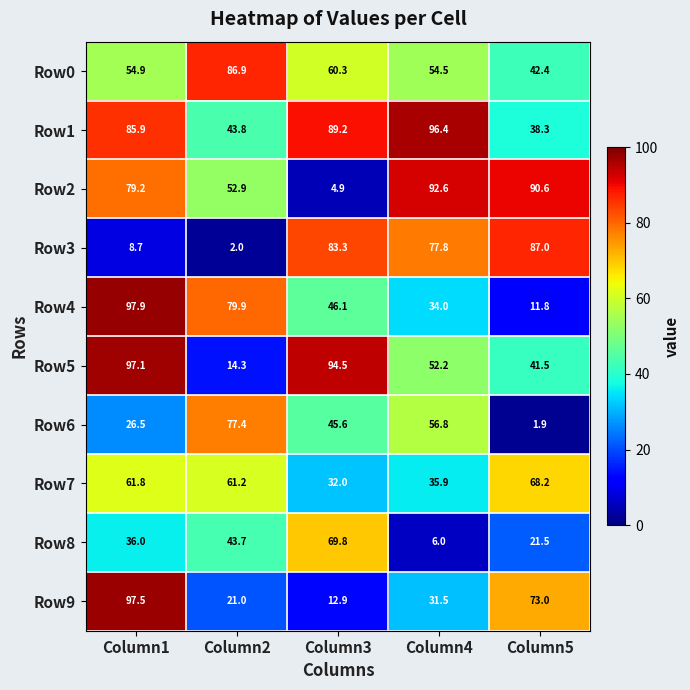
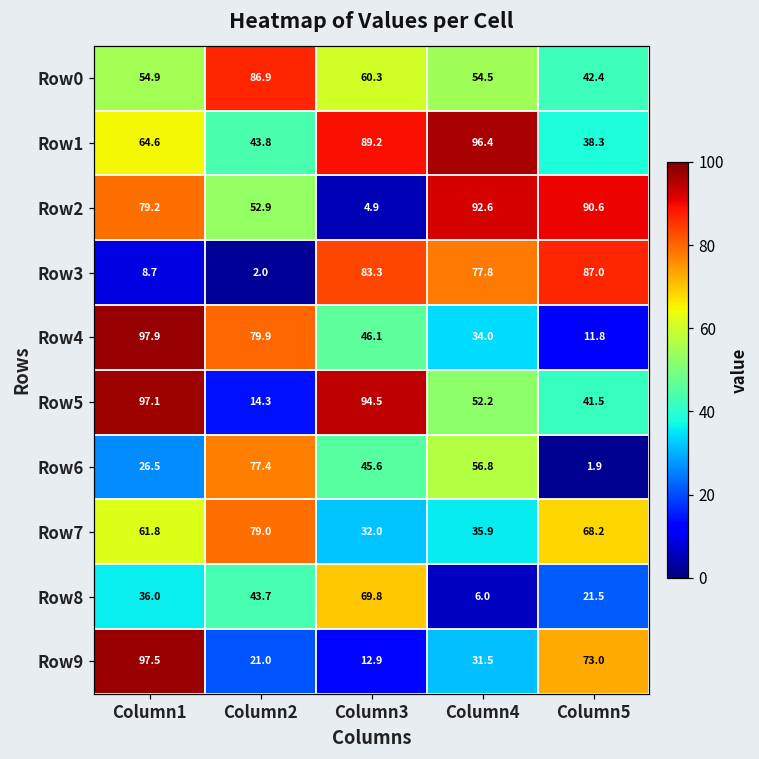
Row1, Column1: 85.9 -> 64.6
Row7, Column2: 61.2 -> 79.0
